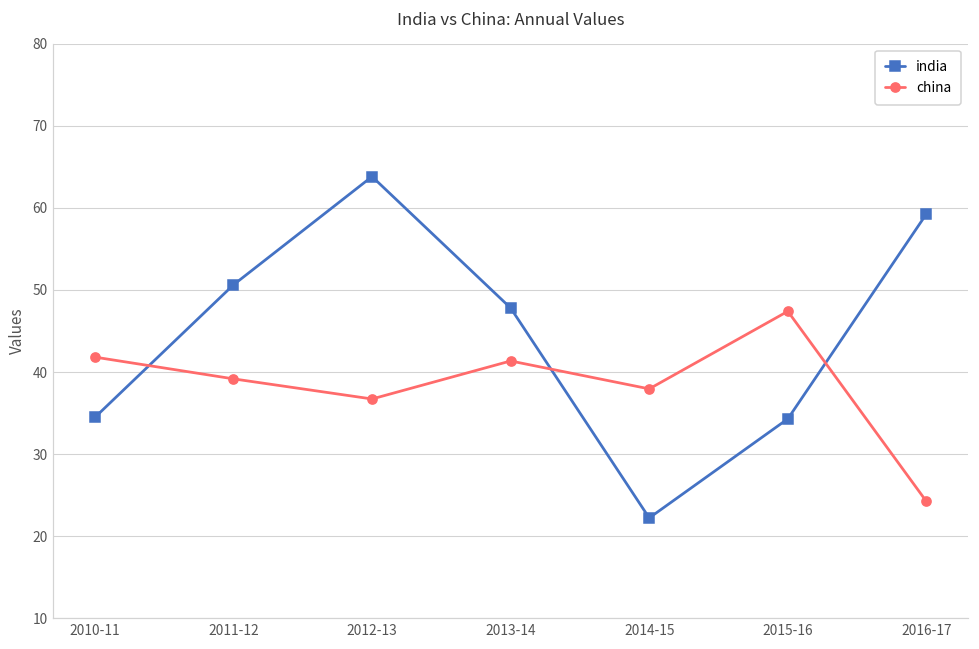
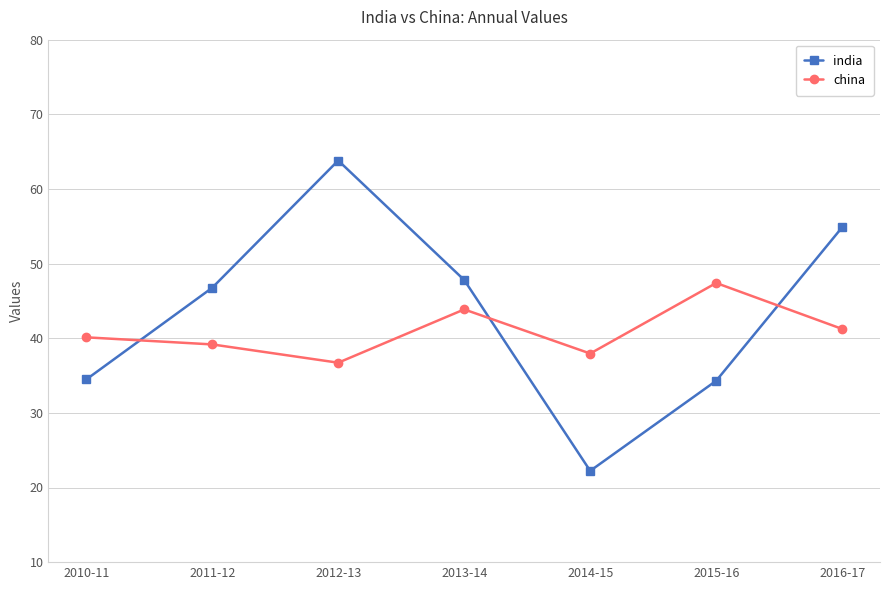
china, 2010-11: 42 -> 40
india, 2011-12: 51 -> 47
china, 2013-14: 41 -> 44
india, 2016-17: 59 -> 55
china, 2016-17: 24 -> 41
